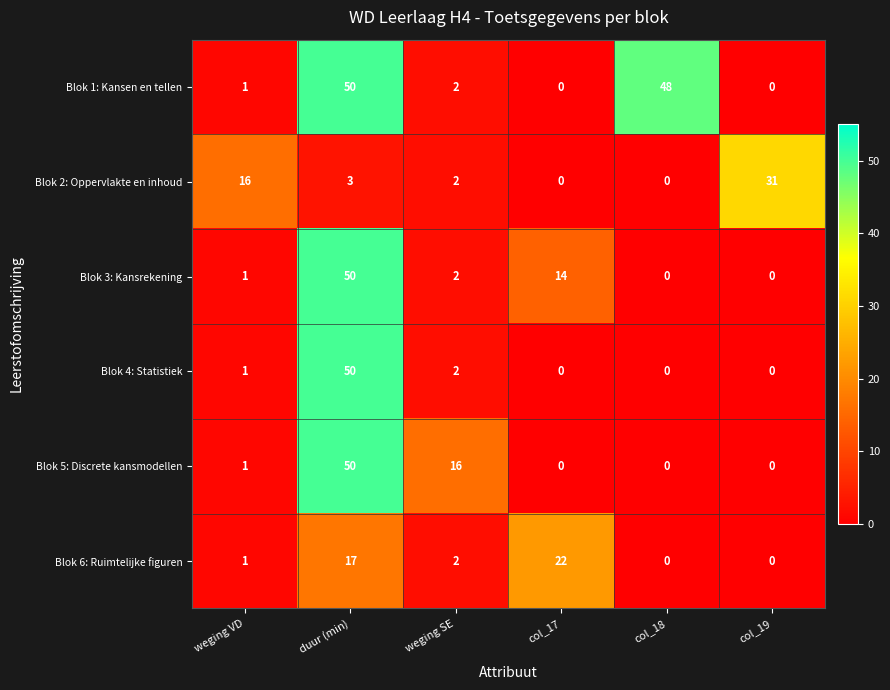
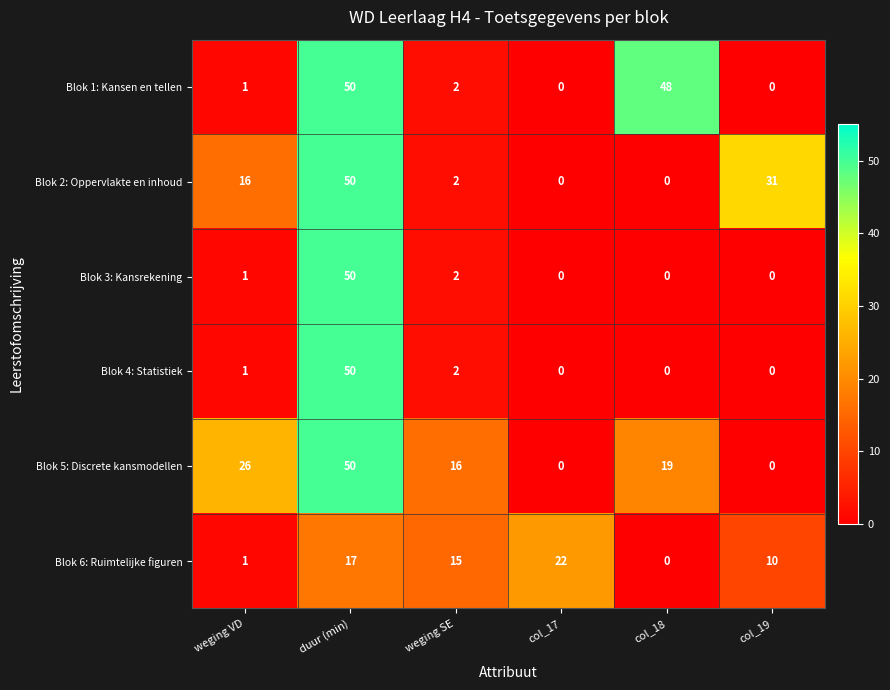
Blok 2: Oppervlakte en inhoud, duur (min): 3 -> 50
Blok 3: Kansrekening, col_17: 14 -> 0
Blok 5: Discrete kansmodellen, weging VD: 1 -> 26
Blok 5: Discrete kansmodellen, col_18: 0 -> 19
Blok 6: Ruimtelijke figuren, weging SE: 2 -> 15
Blok 6: Ruimtelijke figuren, col_19: 0 -> 10
